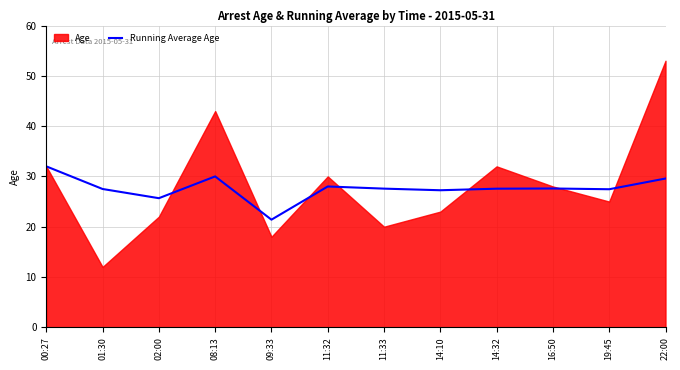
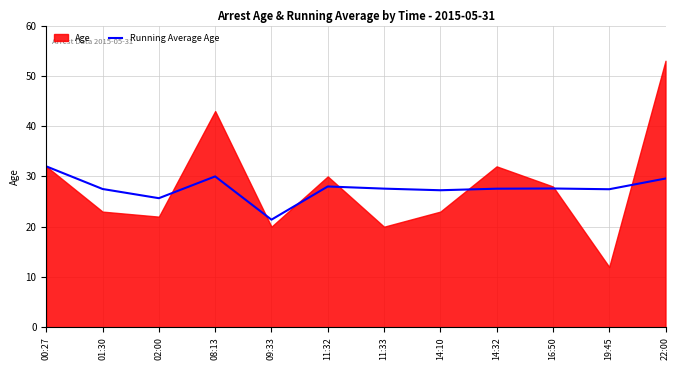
Age, 01:30: 12 -> 23
Age, 09:33: 18 -> 20
Age, 19:45: 25 -> 12
